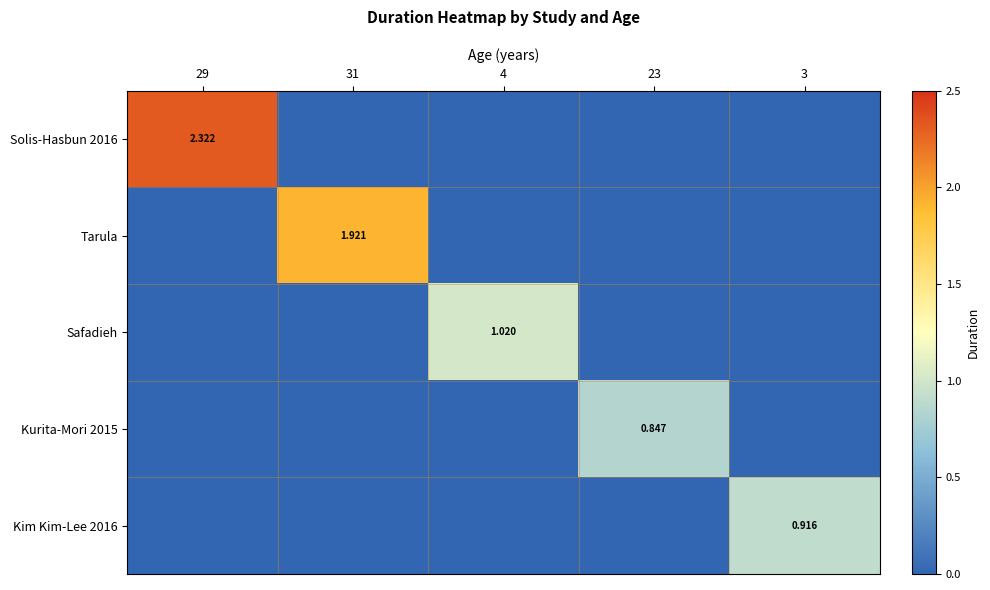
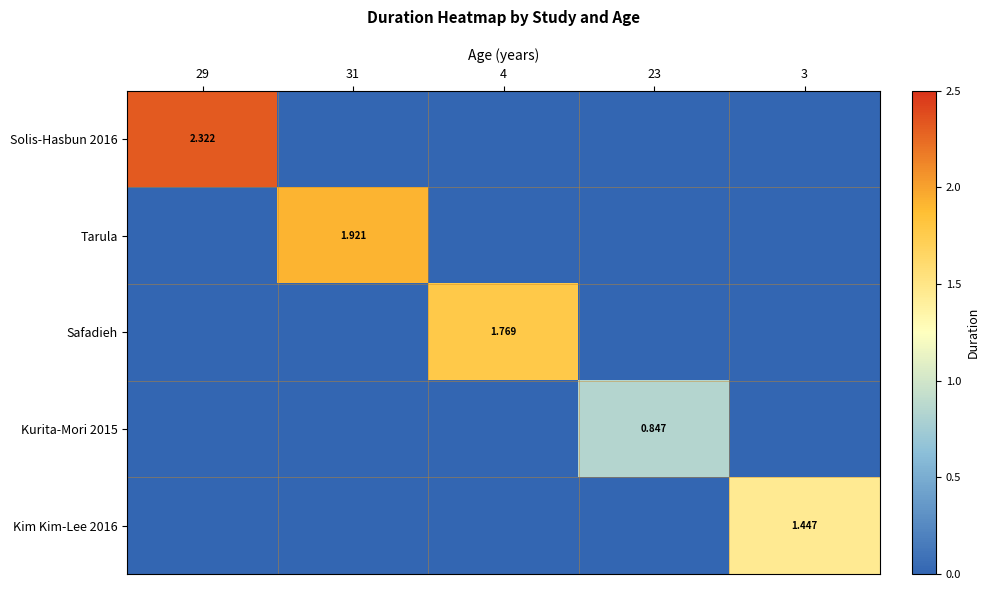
Safadieh, 4: 1.020 -> 1.769
Kim Kim-Lee 2016, 3: 0.916 -> 1.447
